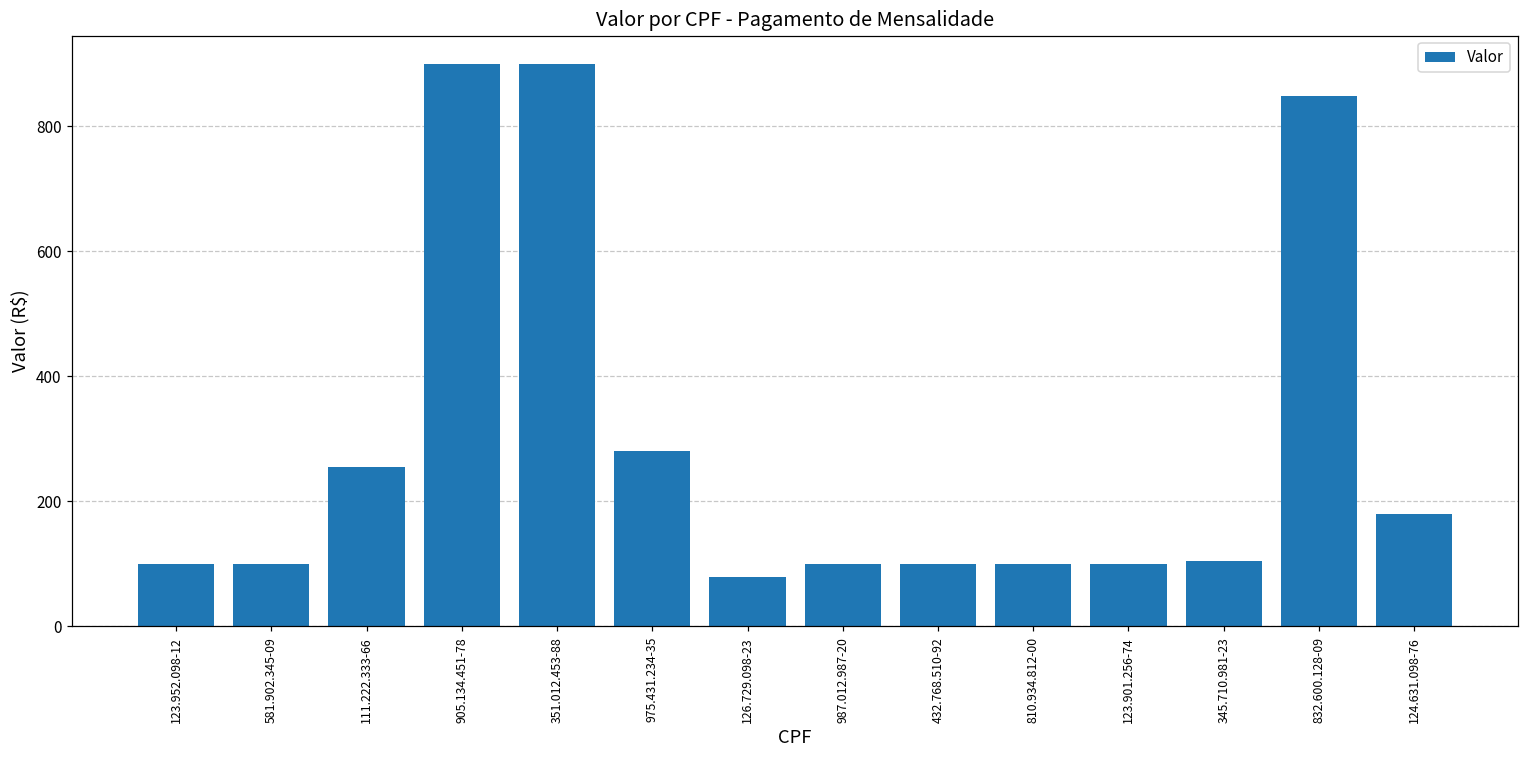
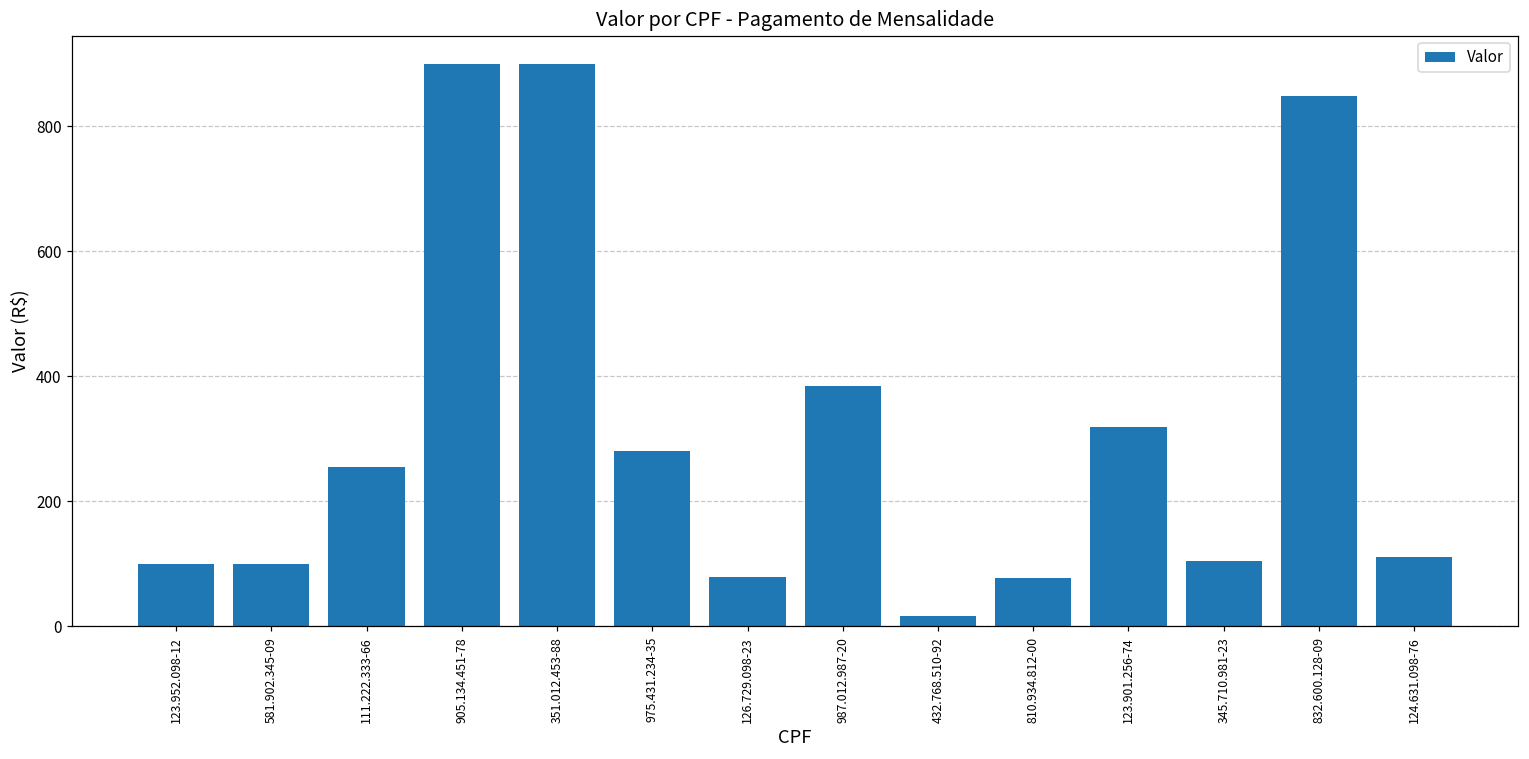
987.012.987-20: 100 -> 390
432.768.510-92: 100 -> 20
810.934.812-00: 100 -> 80
123.901.256-74: 100 -> 320
124.631.098-76: 180 -> 110
